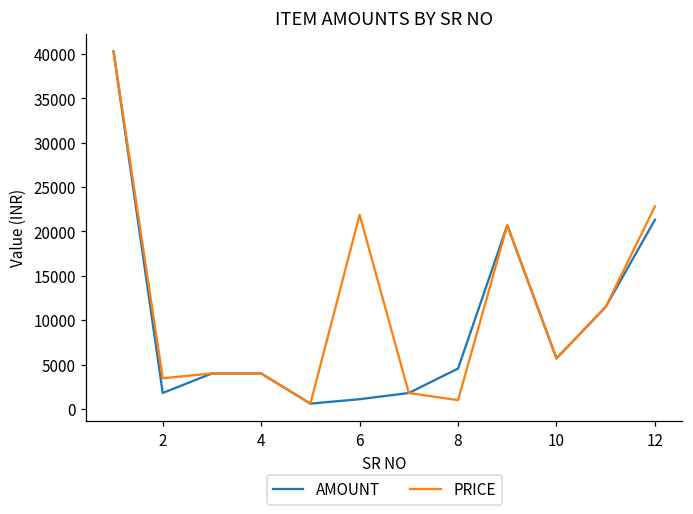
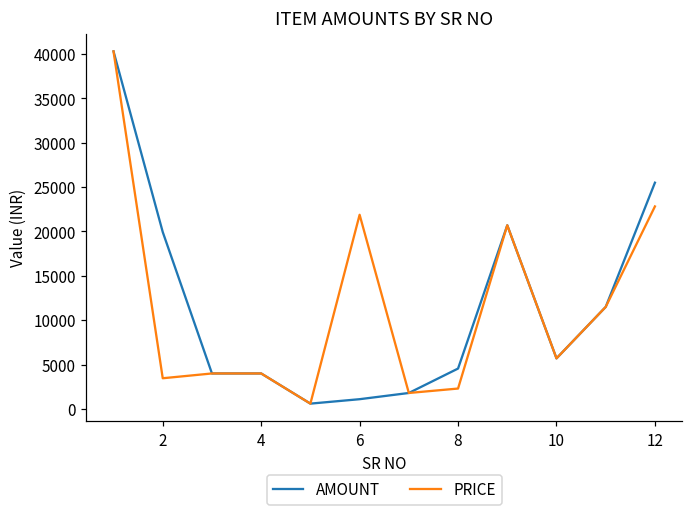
AMOUNT, 2: 2000 -> 20000
PRICE, 8: 1000 -> 2000
AMOUNT, 12: 21000 -> 26000
